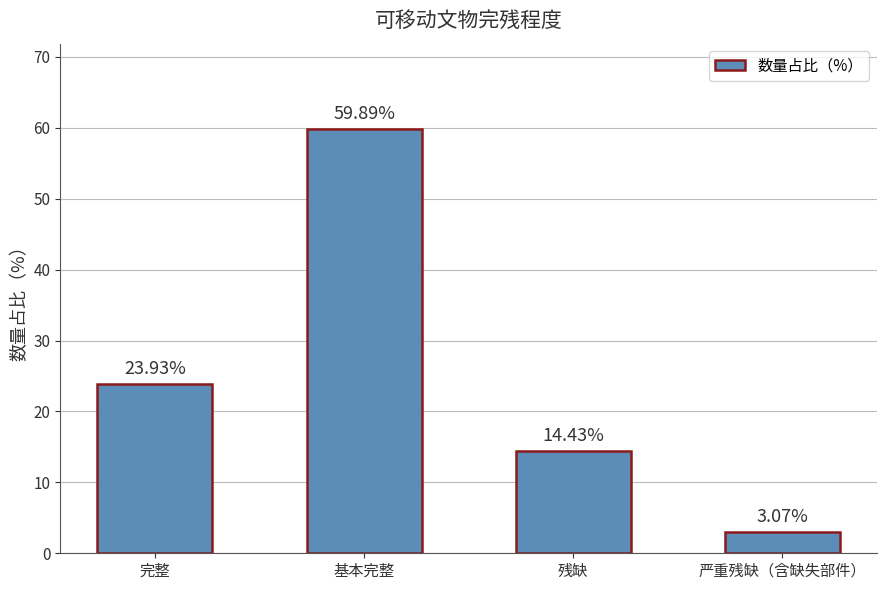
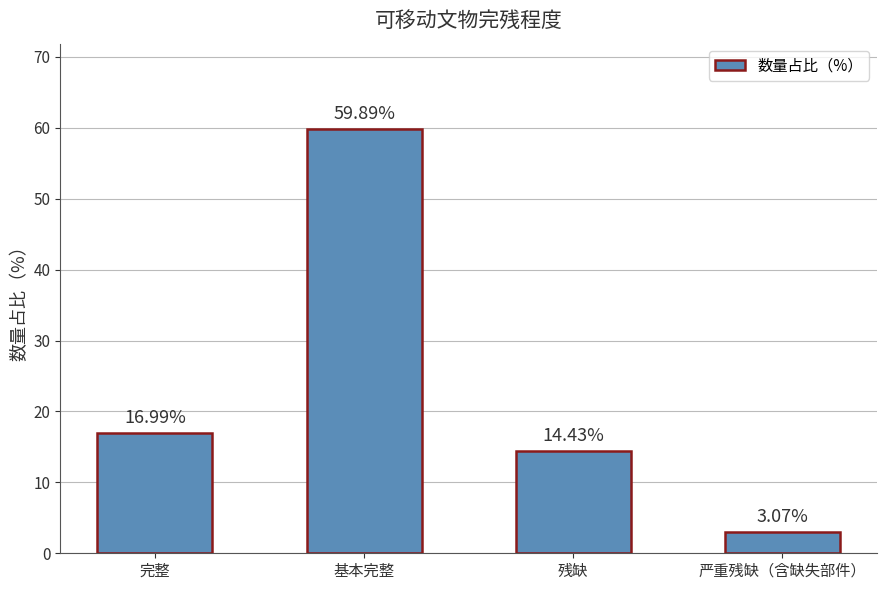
完整: 23.93% -> 16.99%
